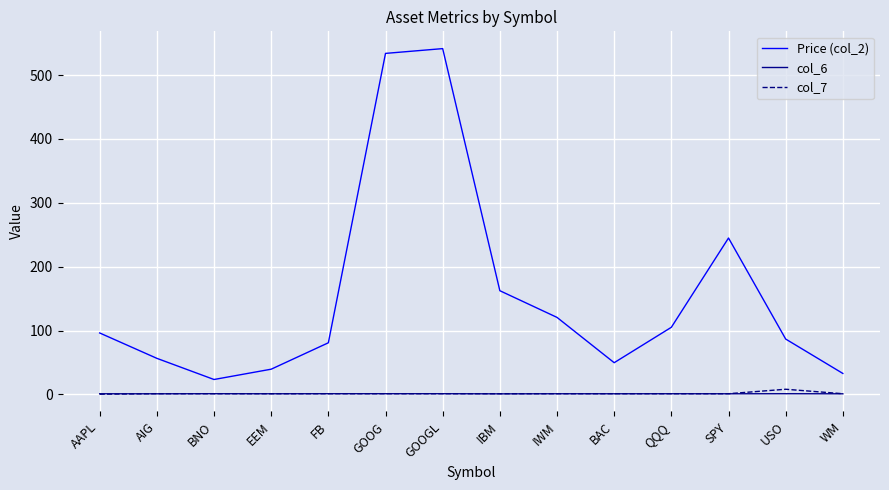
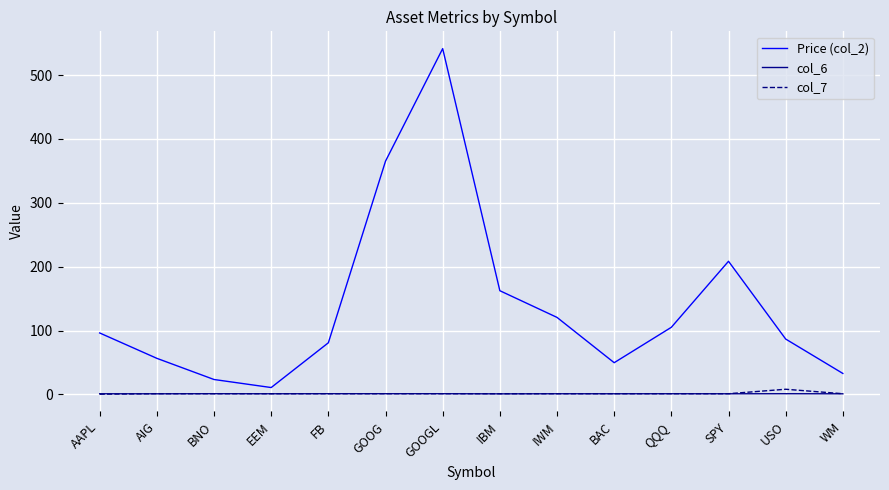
Price (col_2), EEM: 40 -> 10
Price (col_2), GOOG: 530 -> 370
Price (col_2), SPY: 240 -> 210
